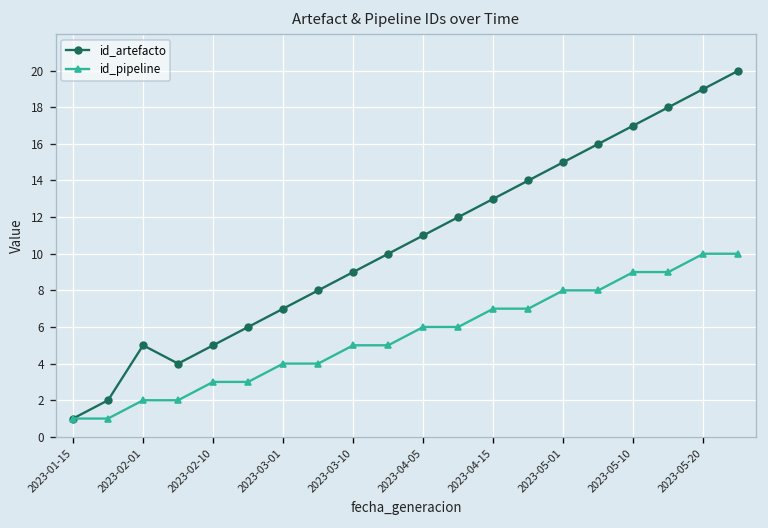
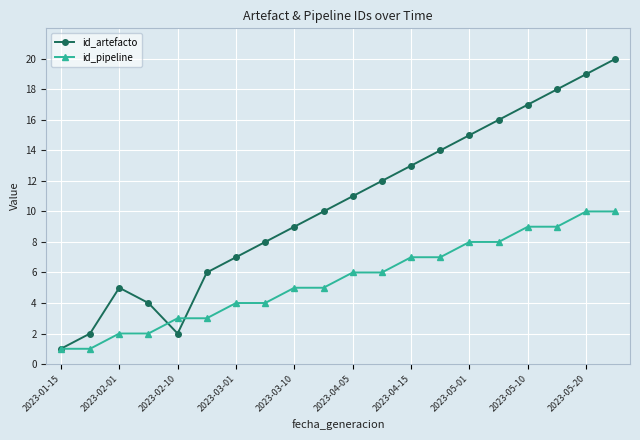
id_artefacto, 2023-02-10: 5 -> 2
